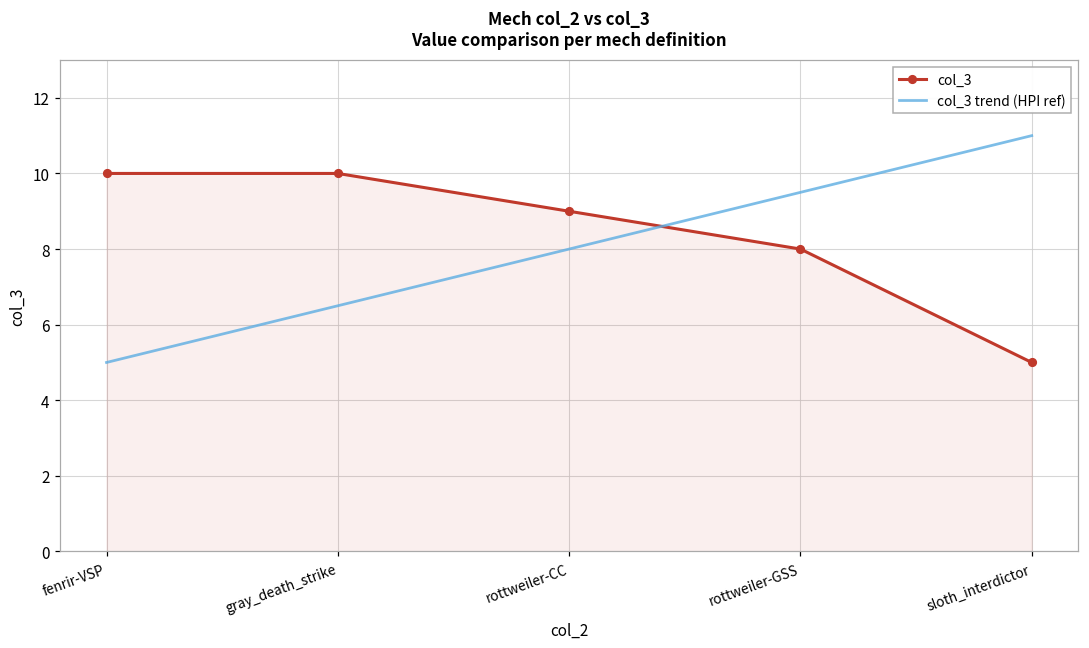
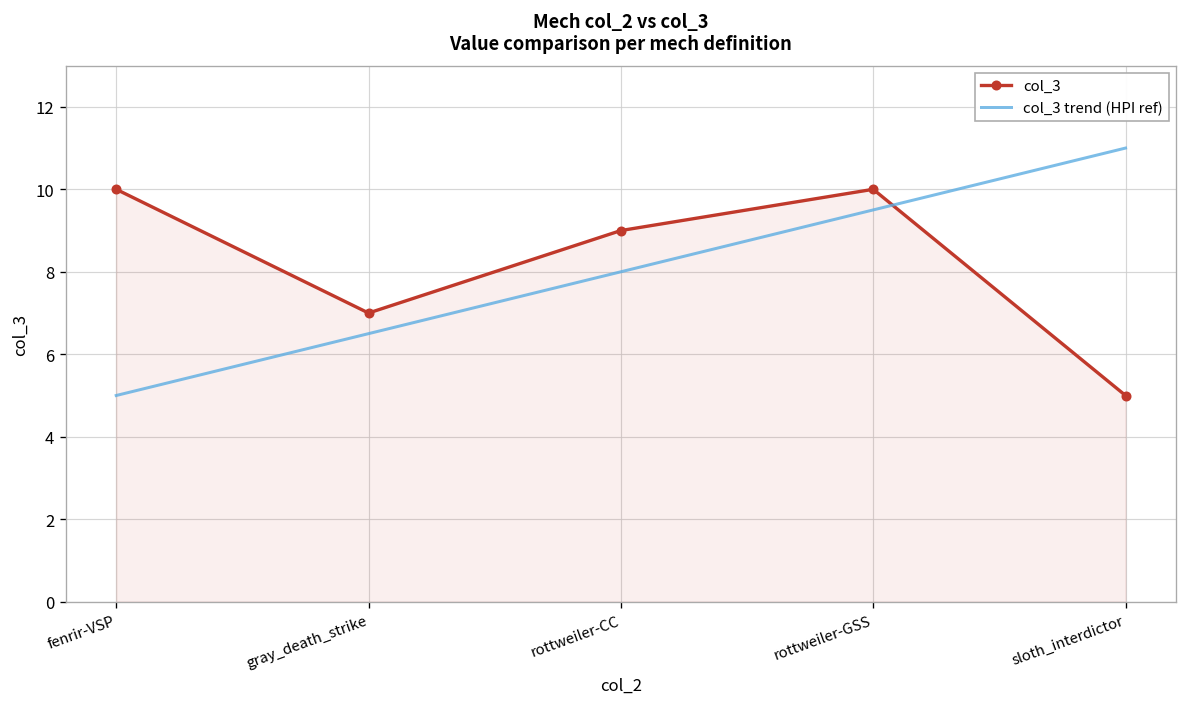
col_3, gray_death_strike: 10 -> 7
col_3, rottweiler-GSS: 8 -> 10
